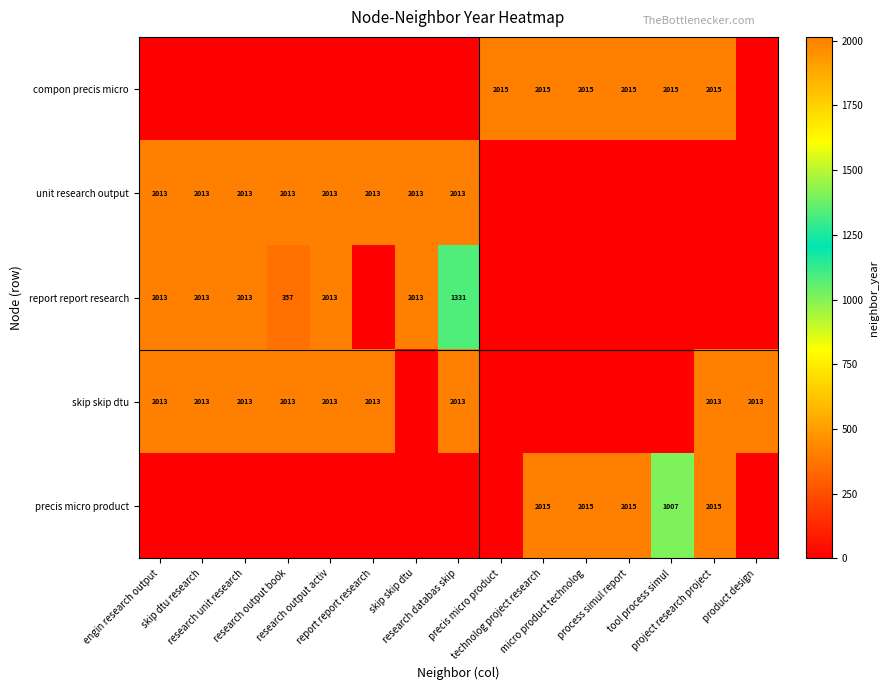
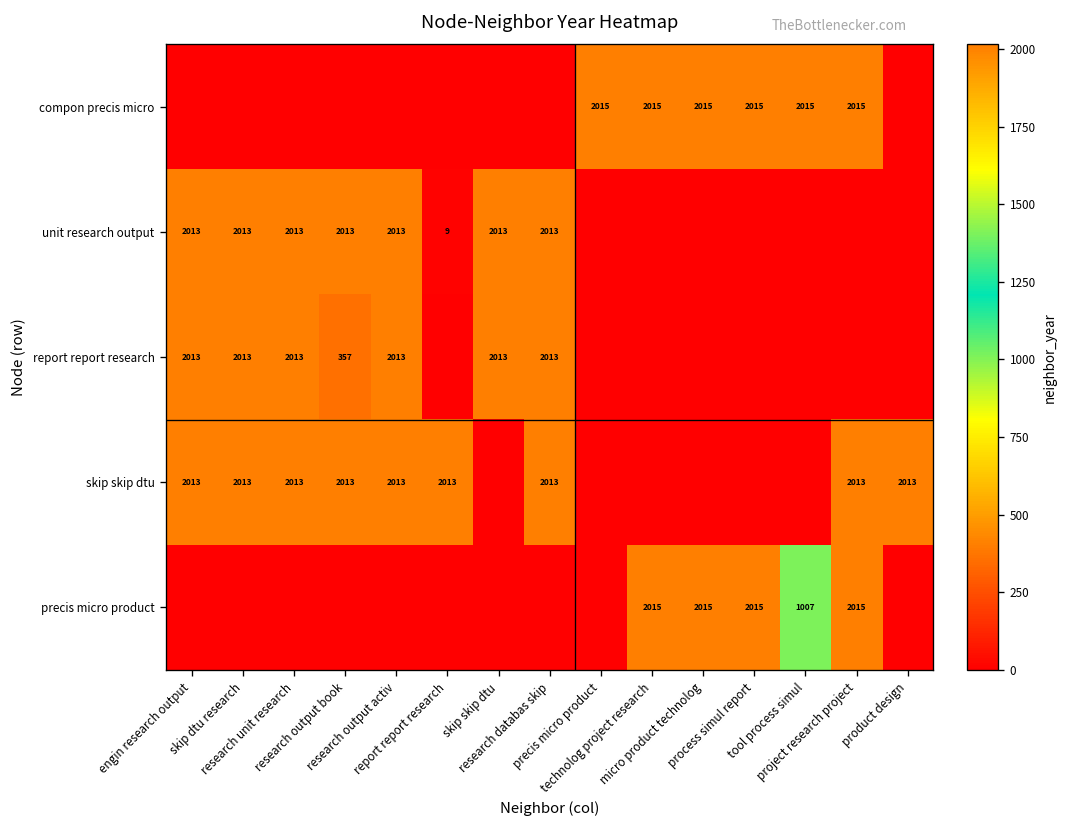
unit research output, report report research: 2013 -> 9
report report research, research databas skip: 1331 -> 2013
